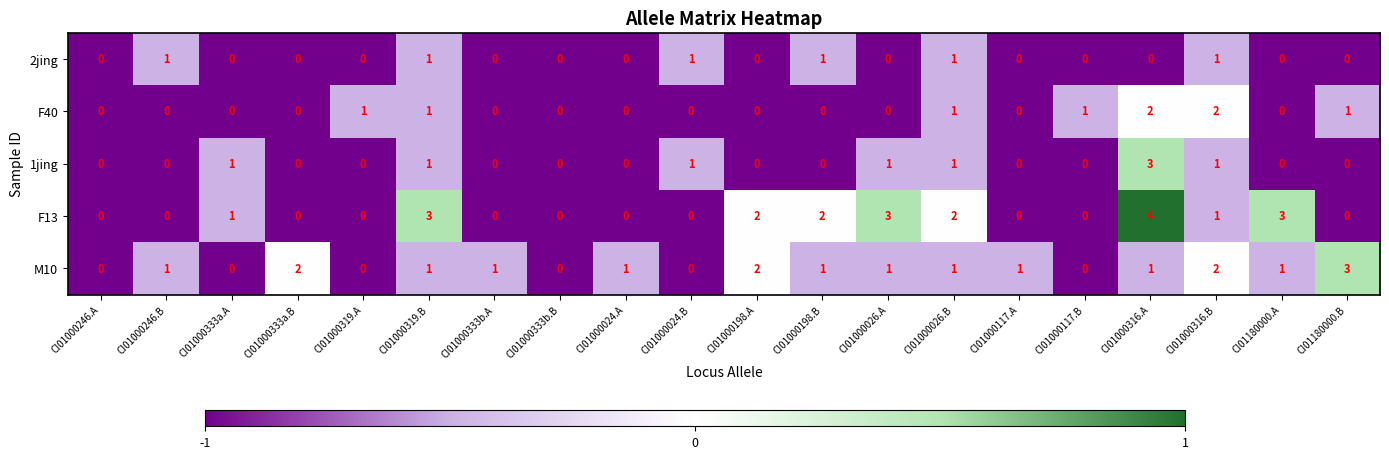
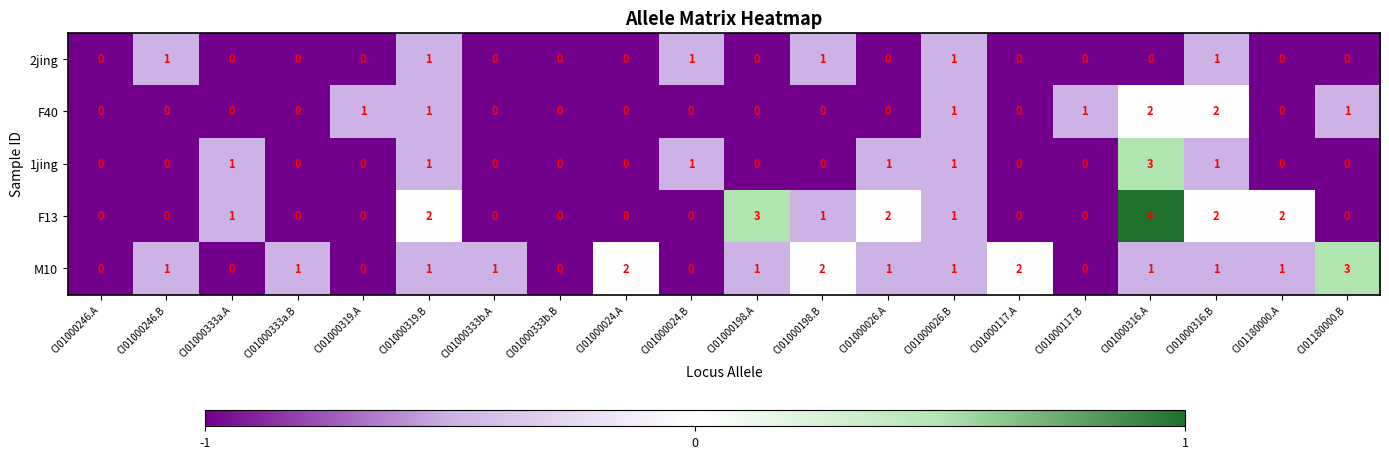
F13, CI01000319.B: 3 -> 2
F13, CI01000198.A: 2 -> 3
F13, CI01000198.B: 2 -> 1
F13, CI01000026.A: 3 -> 2
F13, CI01000026.B: 2 -> 1
F13, CI01000316.B: 1 -> 2
F13, CI01180000.A: 3 -> 2
M10, CI01000333a.B: 2 -> 1
M10, CI01000024.A: 1 -> 2
M10, CI01000198.A: 2 -> 1
M10, CI01000198.B: 1 -> 2
M10, CI01000117.A: 1 -> 2
M10, CI01000316.B: 2 -> 1
